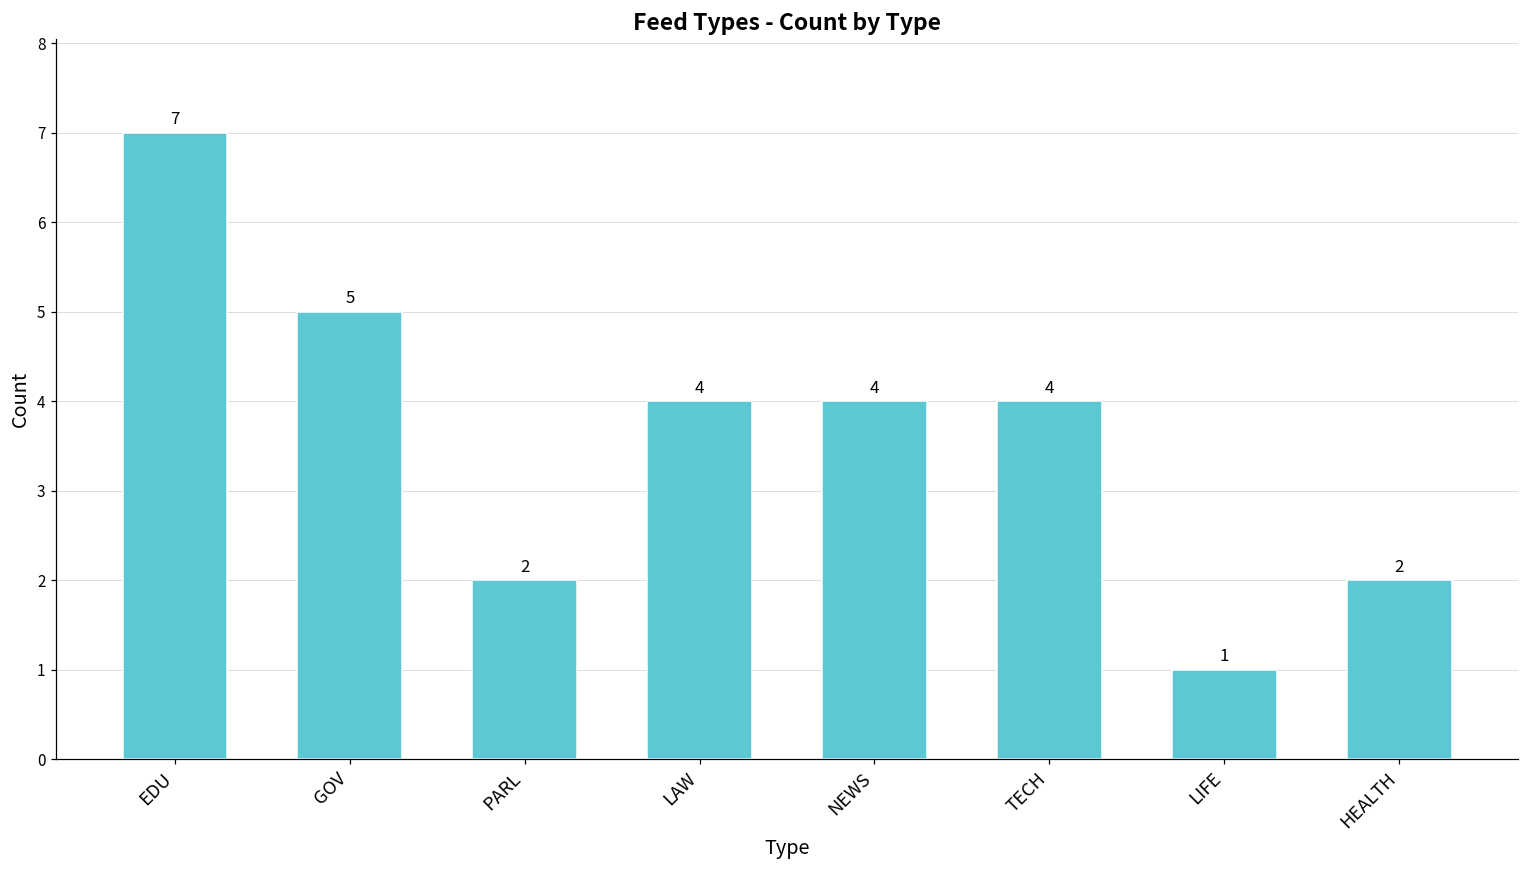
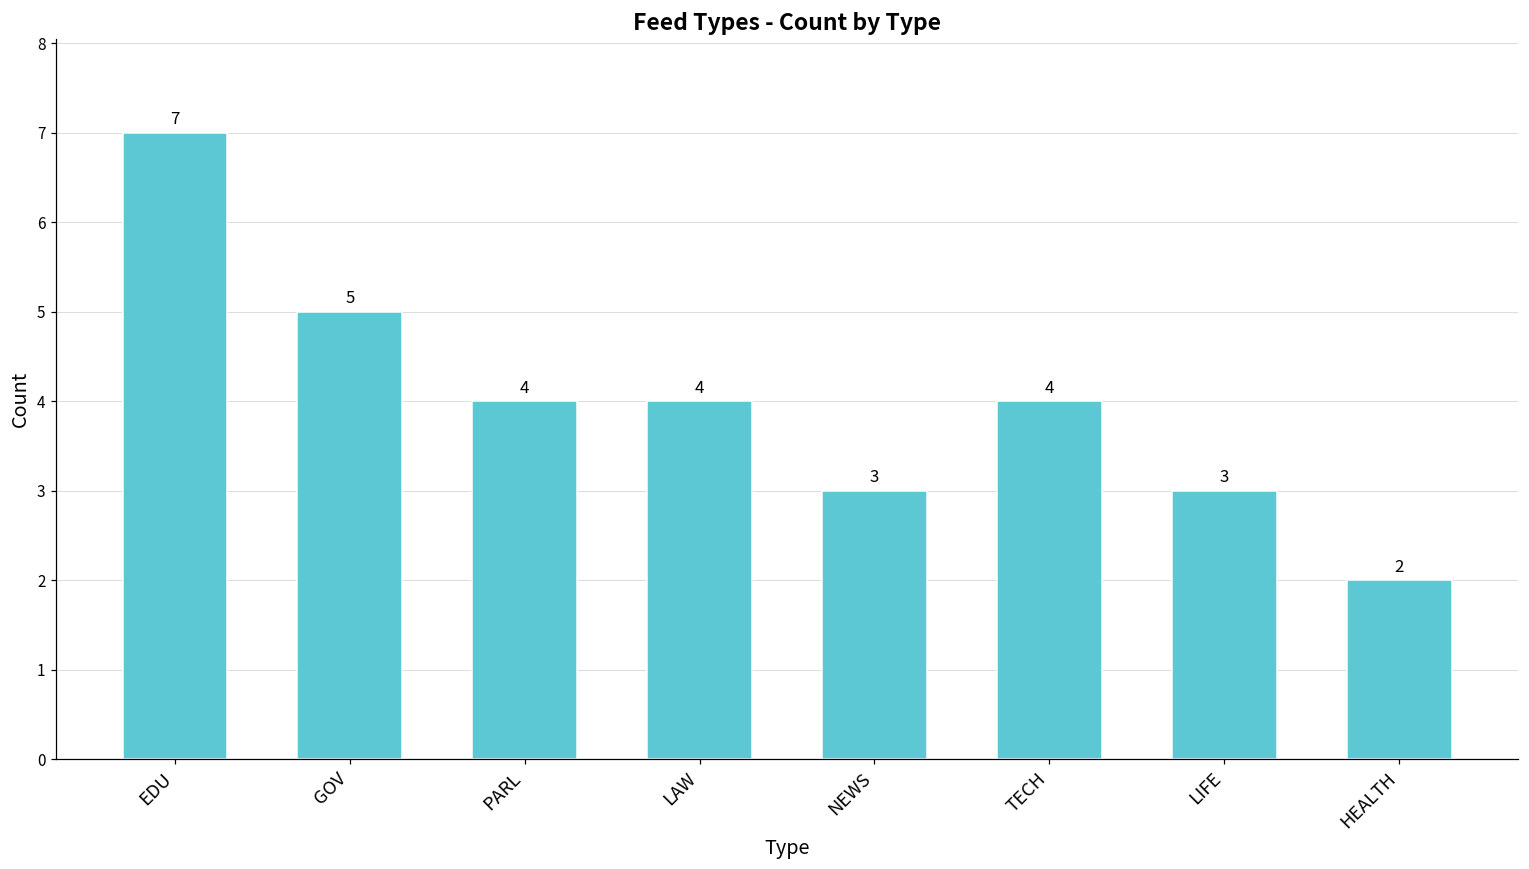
PARL: 2 -> 4
NEWS: 4 -> 3
LIFE: 1 -> 3
